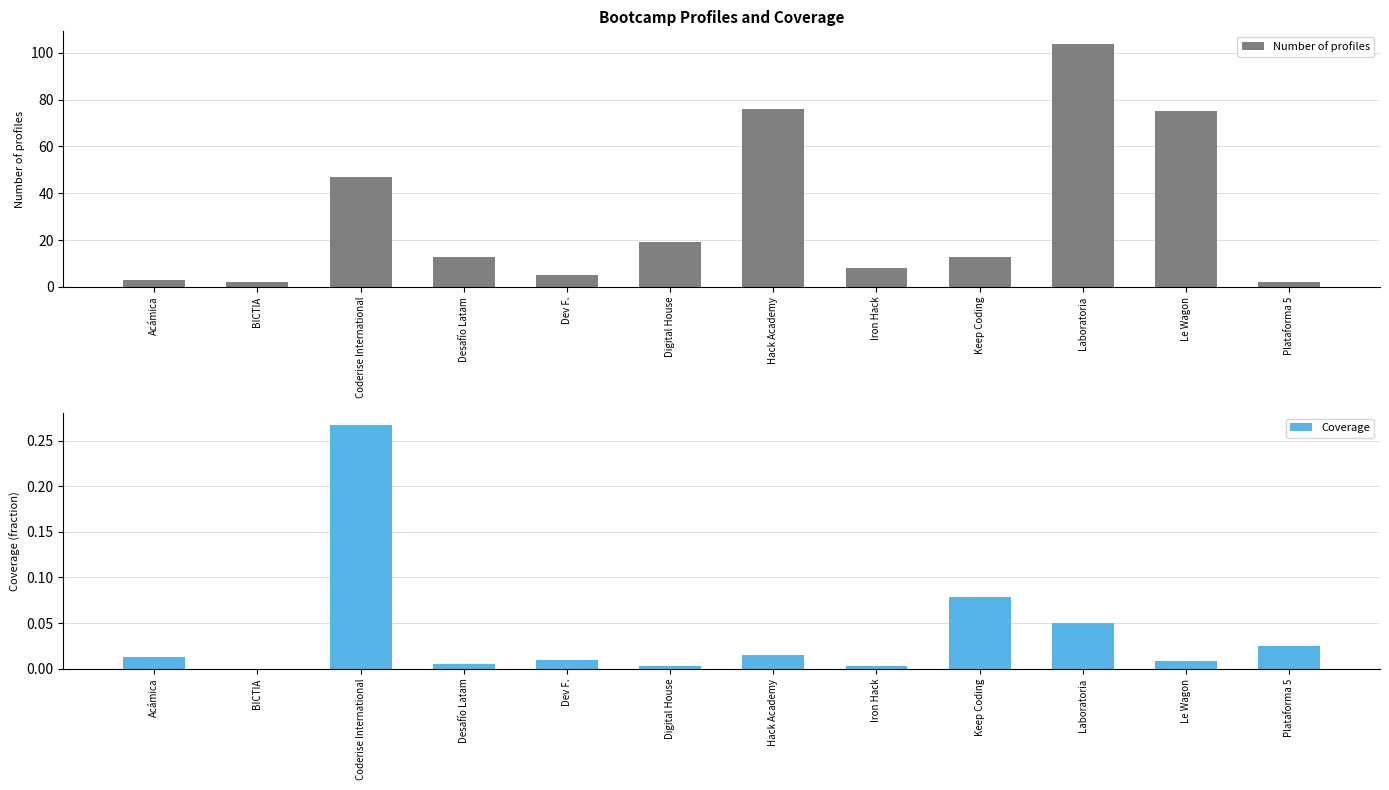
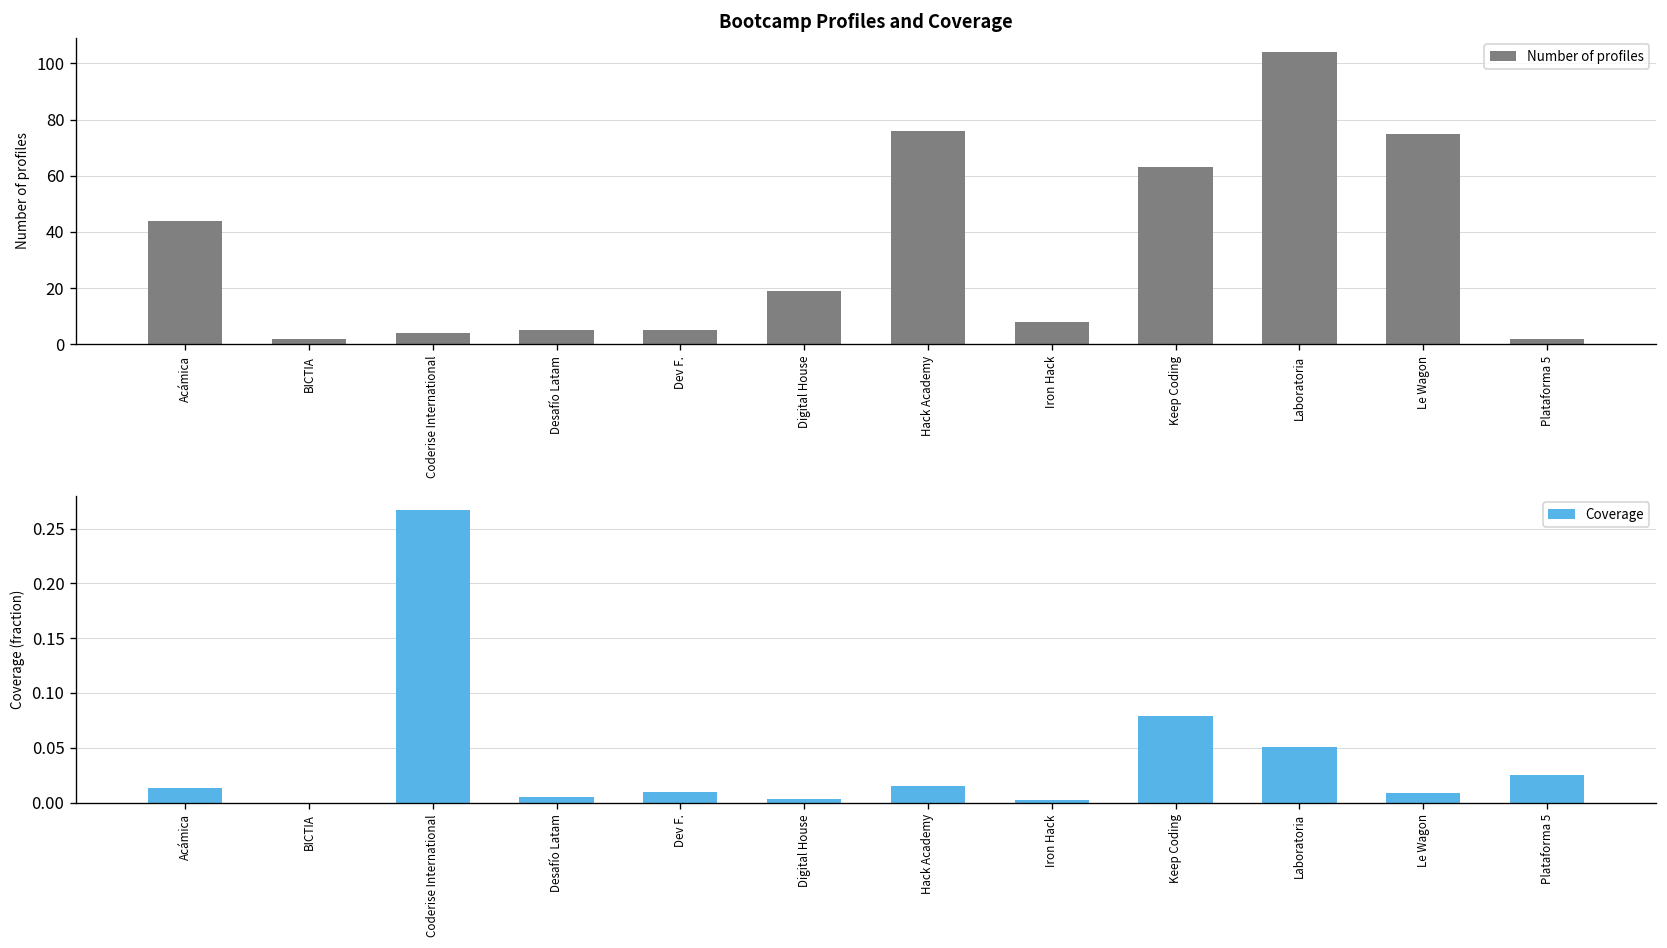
Bootcamp Profiles and Coverage, Acámica: 3 -> 44
Bootcamp Profiles and Coverage, Coderise International: 47 -> 4
Bootcamp Profiles and Coverage, Desafío Latam: 13 -> 5
Bootcamp Profiles and Coverage, Keep Coding: 13 -> 63
